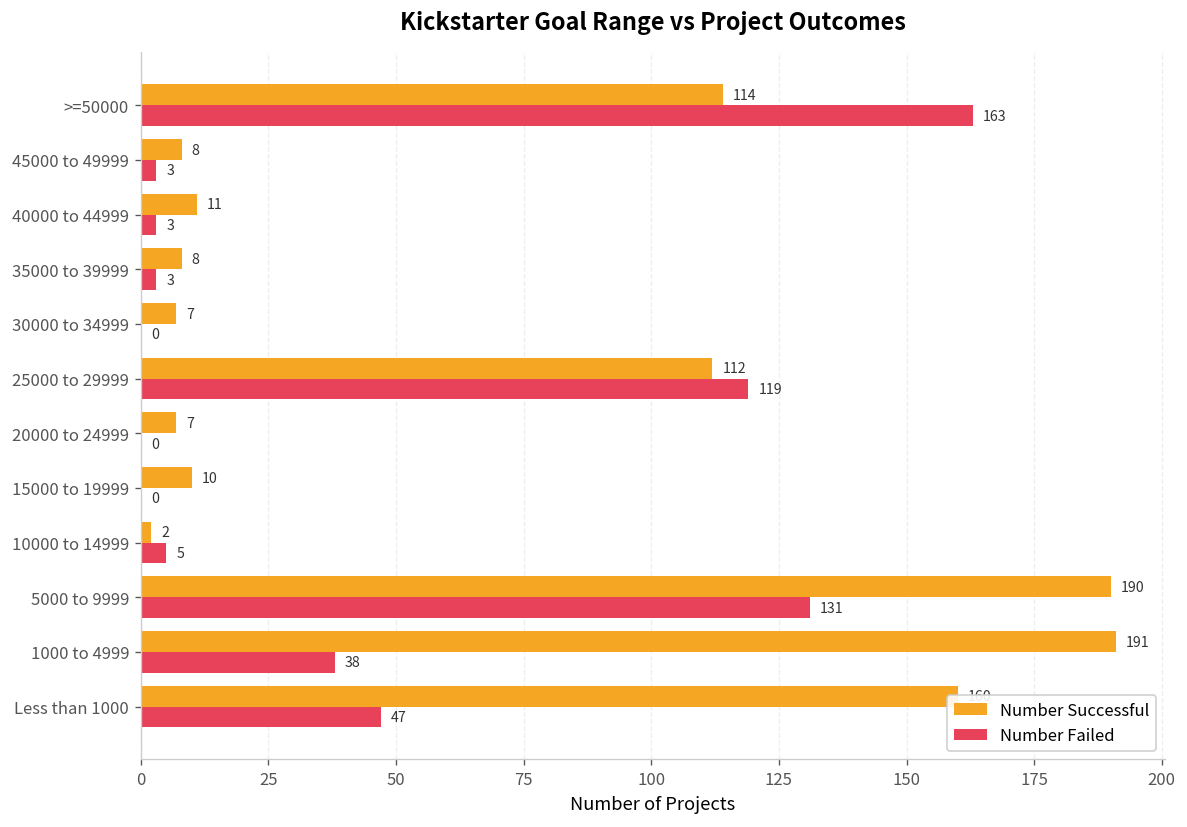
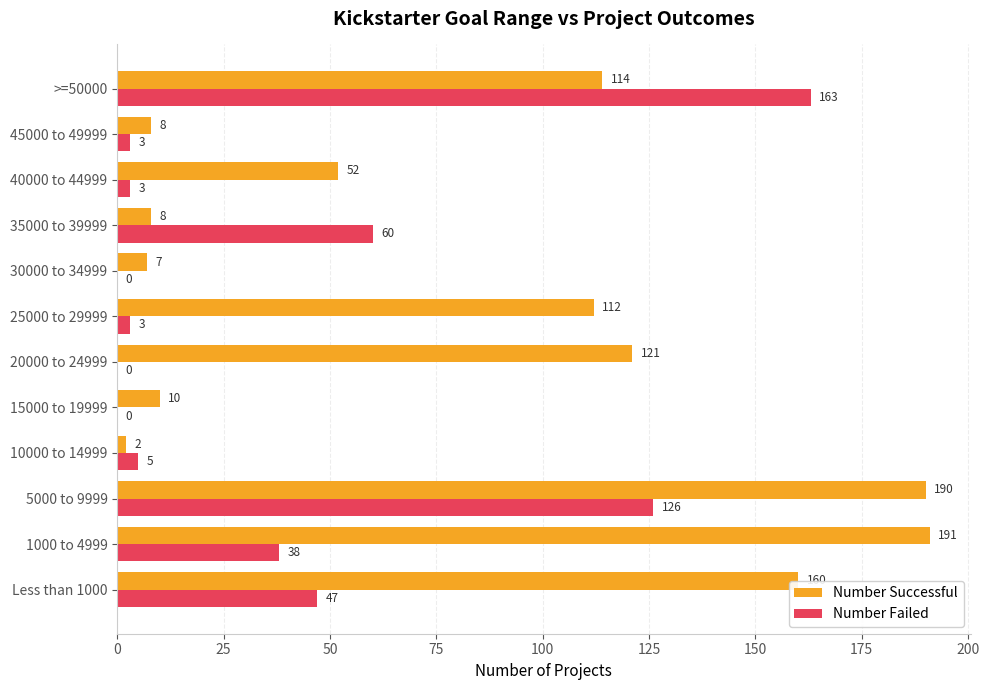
Number Successful, 40000 to 44999: 11 -> 52
Number Failed, 35000 to 39999: 3 -> 60
Number Failed, 25000 to 29999: 119 -> 3
Number Successful, 20000 to 24999: 7 -> 121
Number Failed, 5000 to 9999: 131 -> 126
